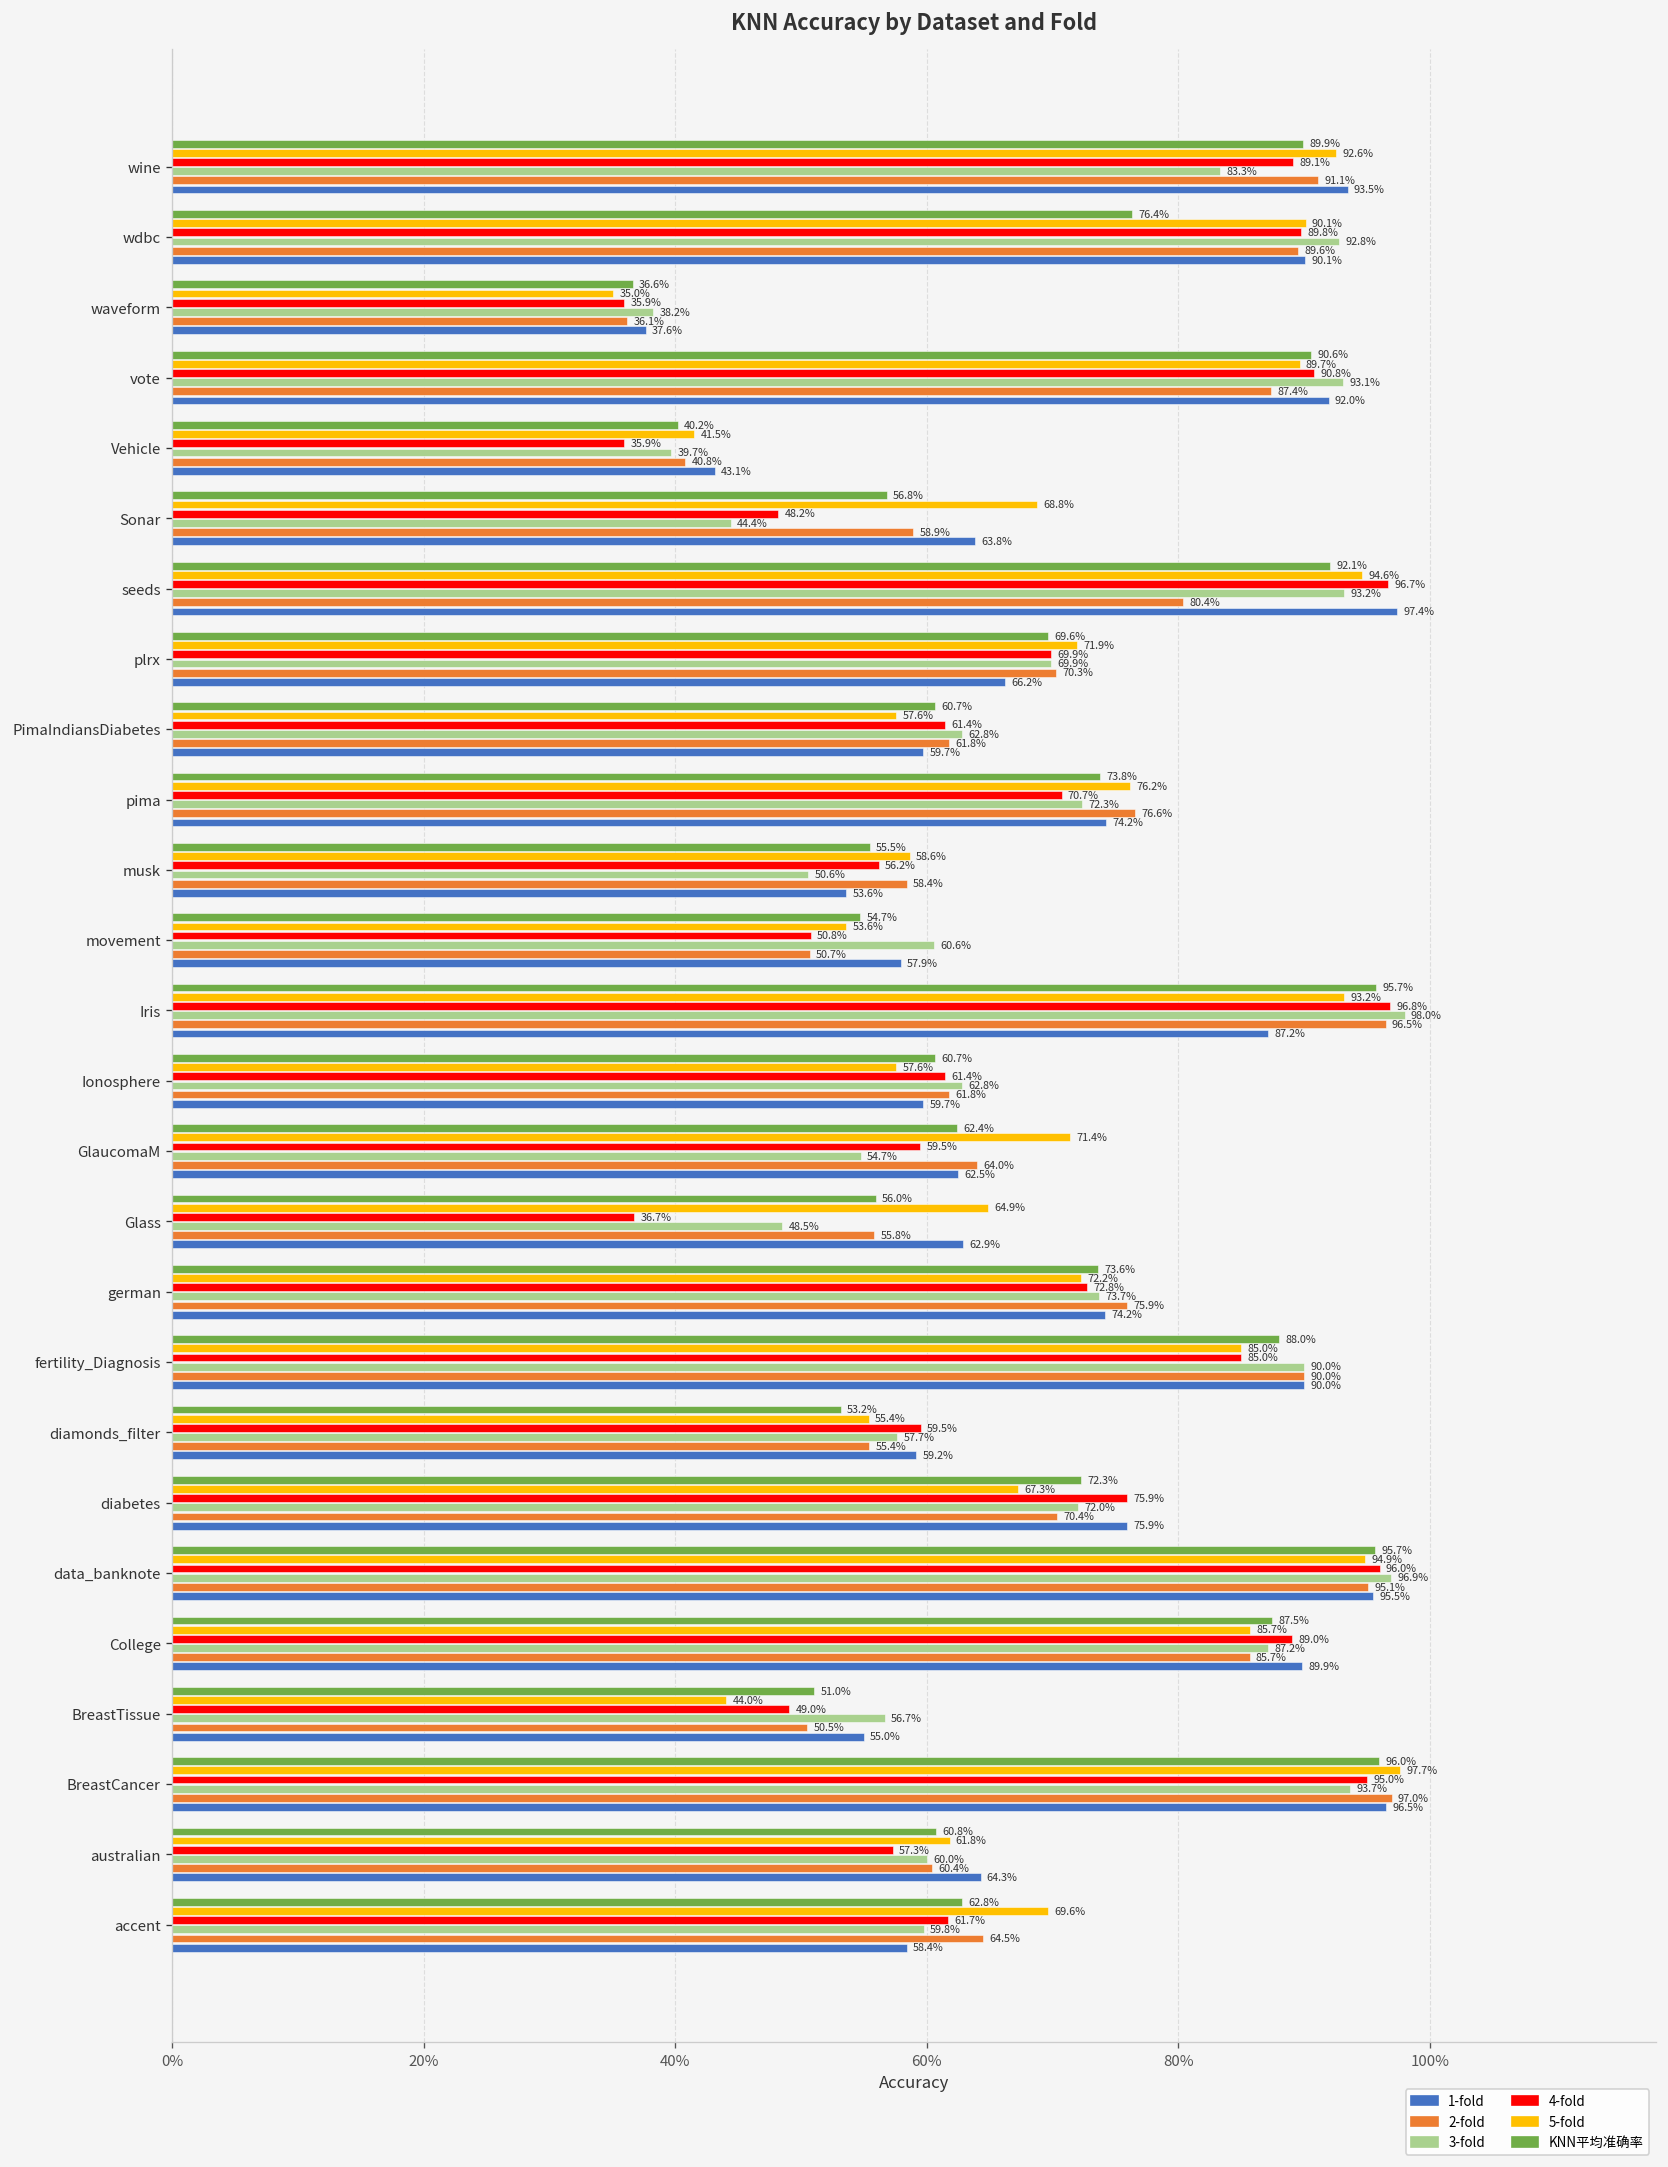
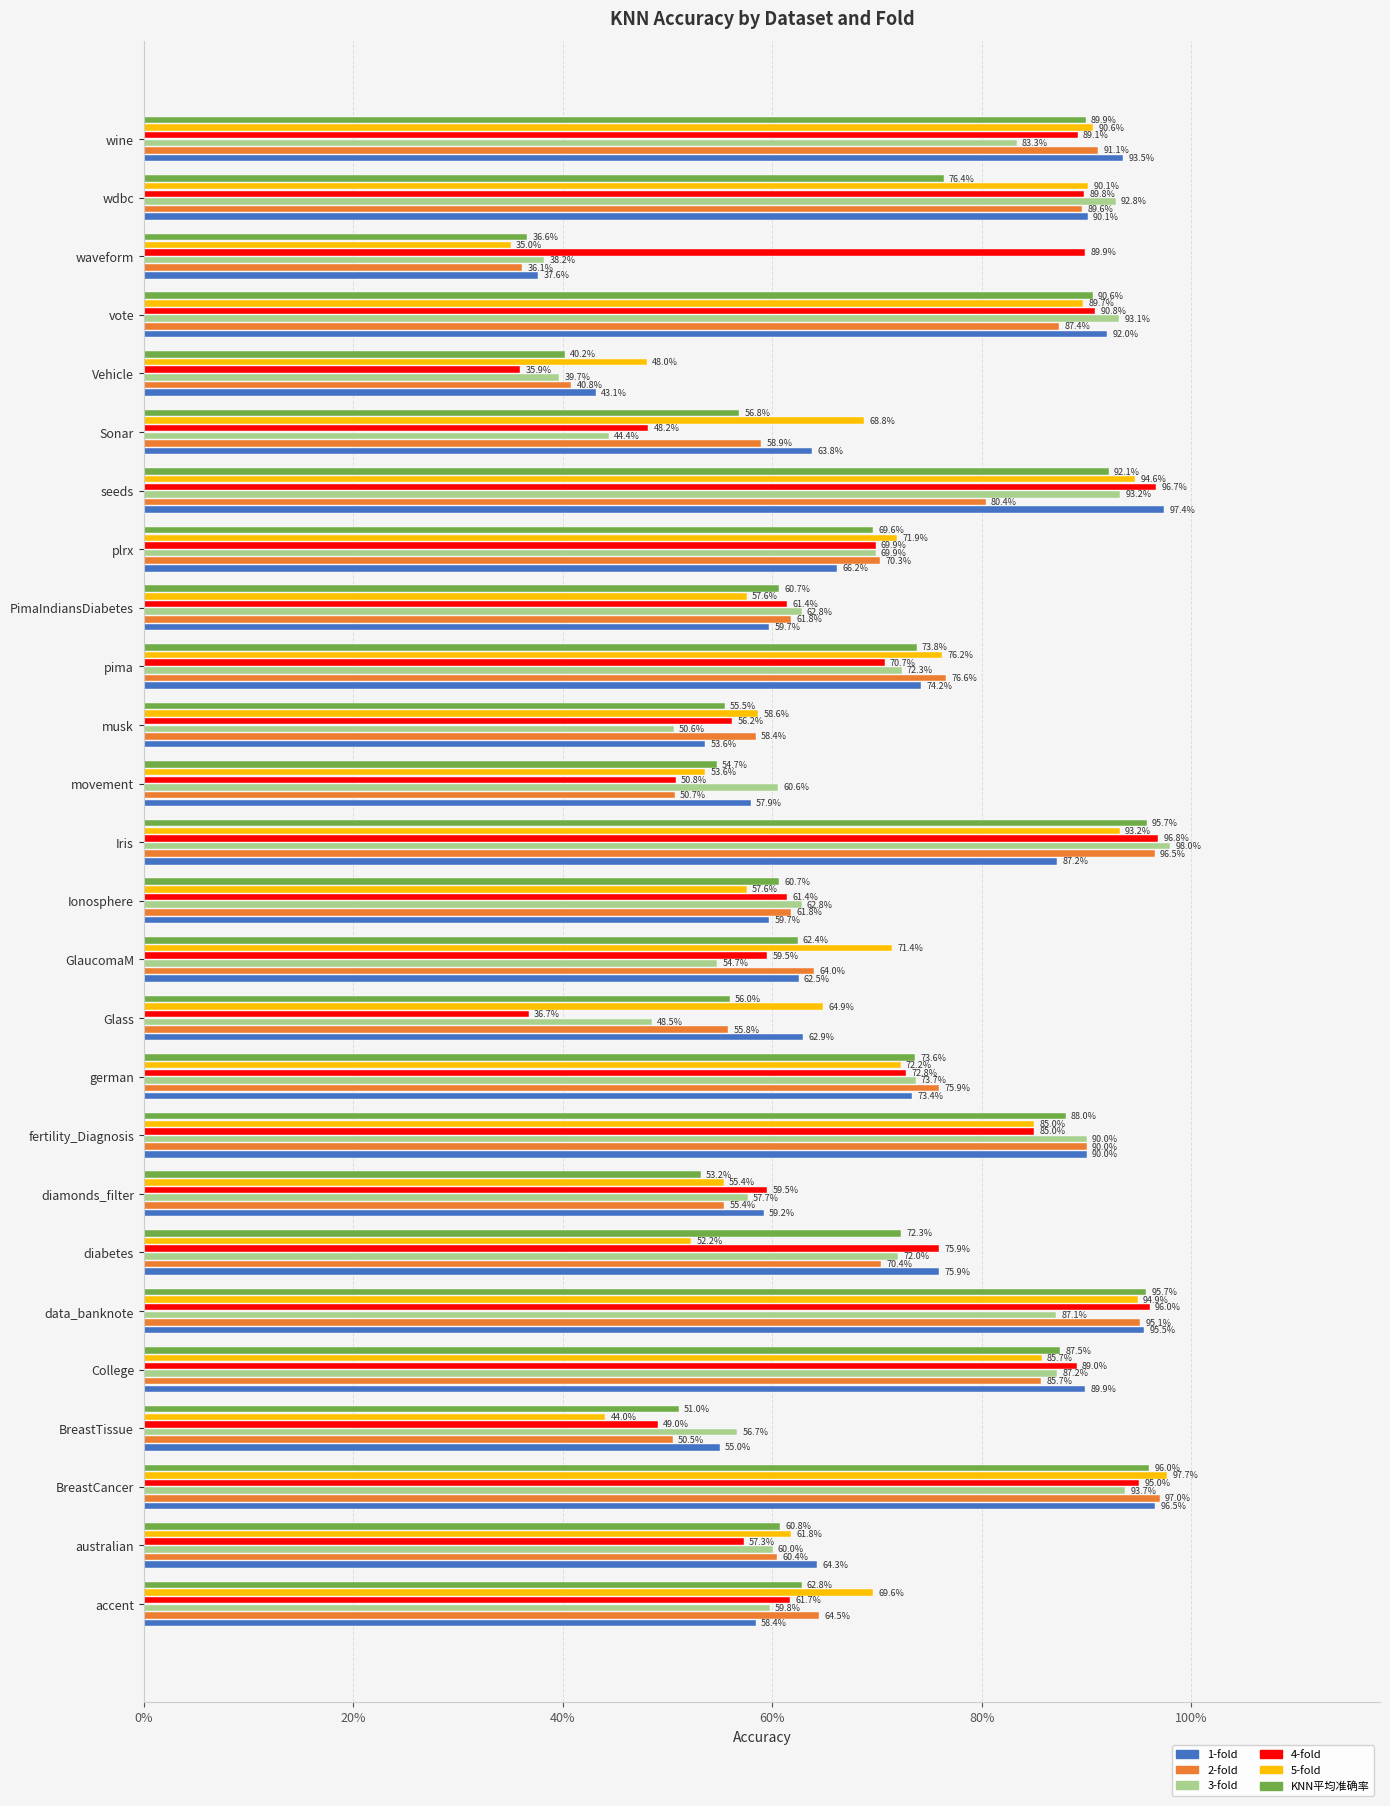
5-fold, wine: 92.6% -> 90.6%
4-fold, waveform: 35.9% -> 89.9%
5-fold, Vehicle: 41.5% -> 48.0%
1-fold, german: 74.2% -> 73.4%
5-fold, diabetes: 67.3% -> 52.2%
3-fold, data_banknote: 96.9% -> 87.1%
